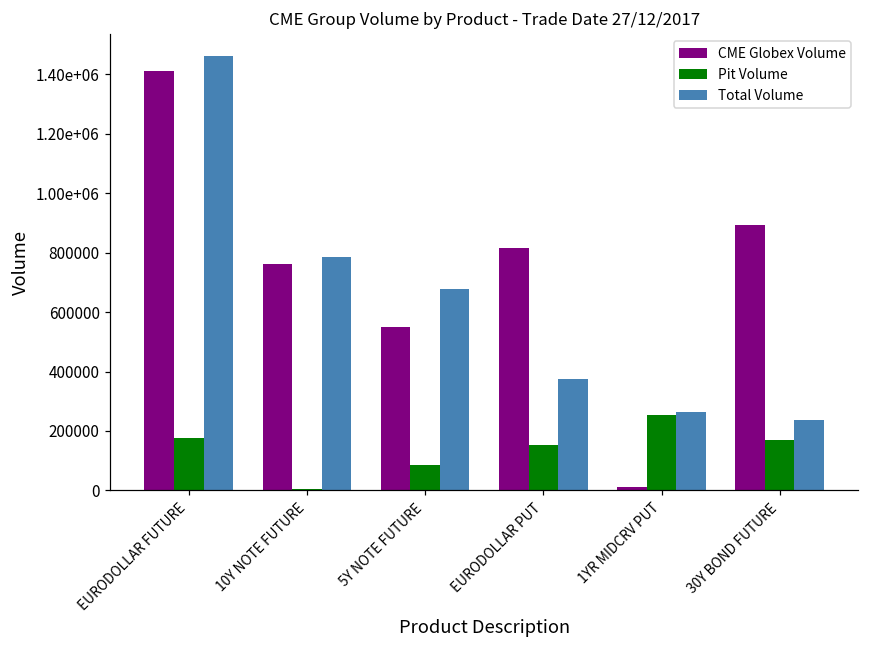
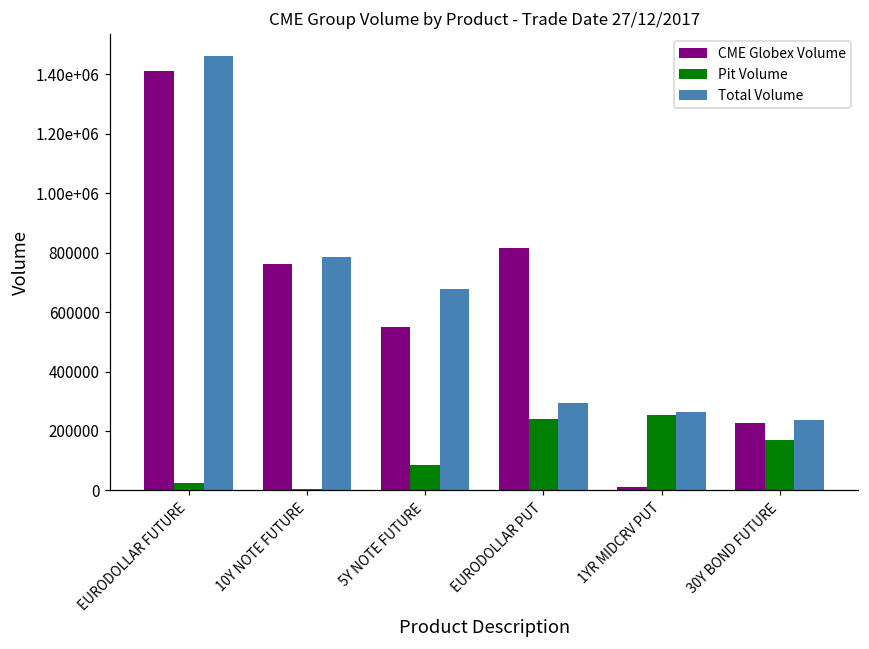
Pit Volume, EURODOLLAR FUTURE: 180000 -> 20000
Pit Volume, EURODOLLAR PUT: 150000 -> 240000
Total Volume, EURODOLLAR PUT: 380000 -> 290000
CME Globex Volume, 30Y BOND FUTURE: 890000 -> 230000
